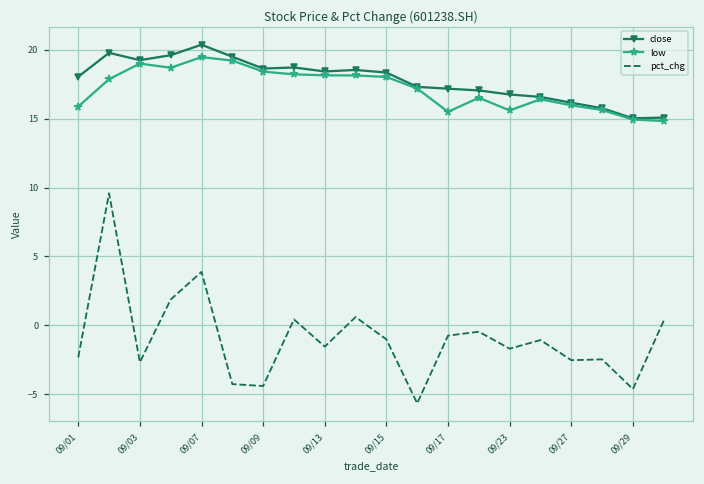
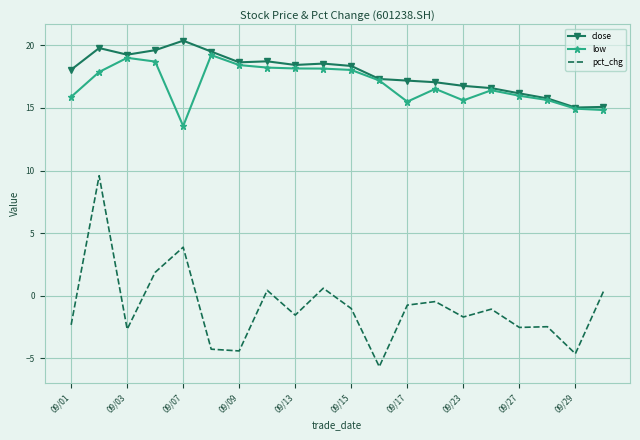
low, 09/07: 19.5 -> 13.6
